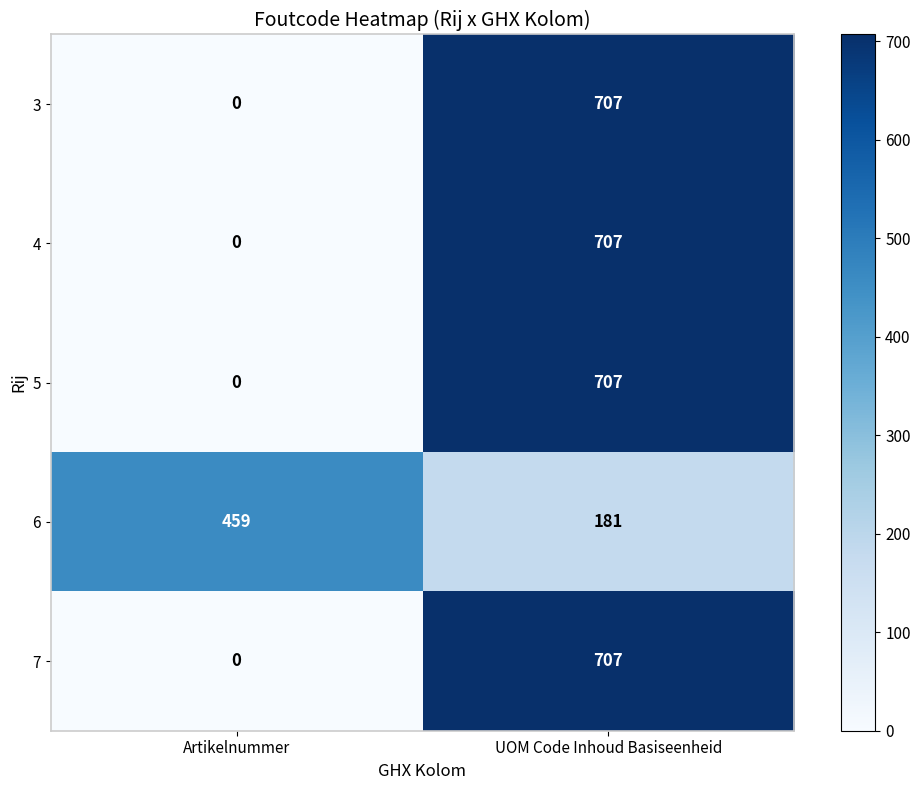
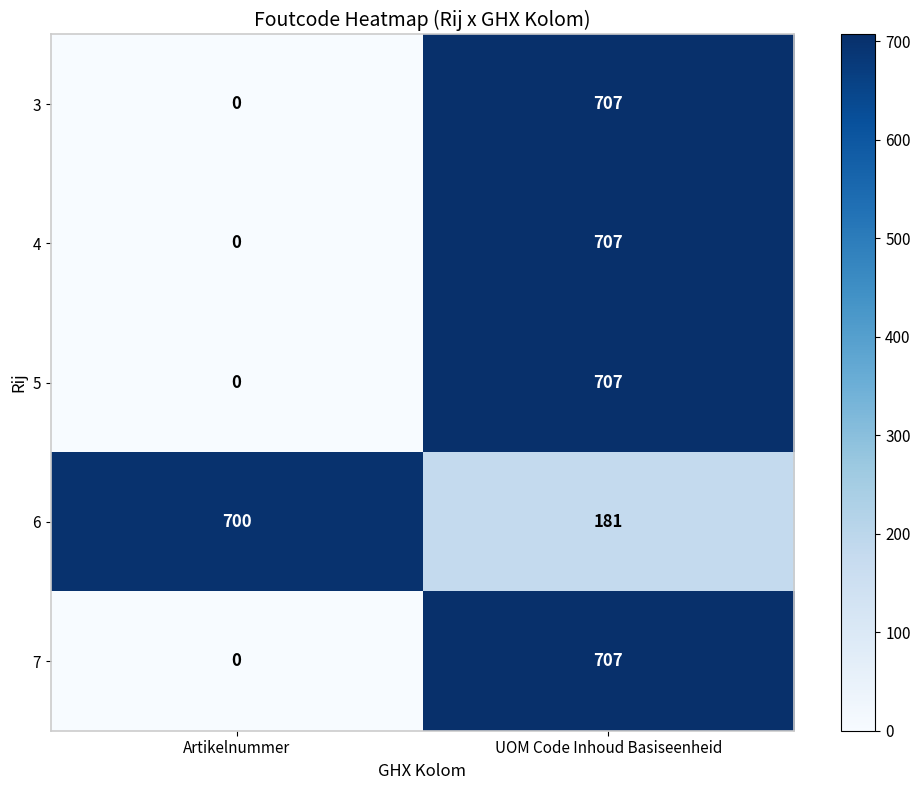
6, Artikelnummer: 459 -> 700
